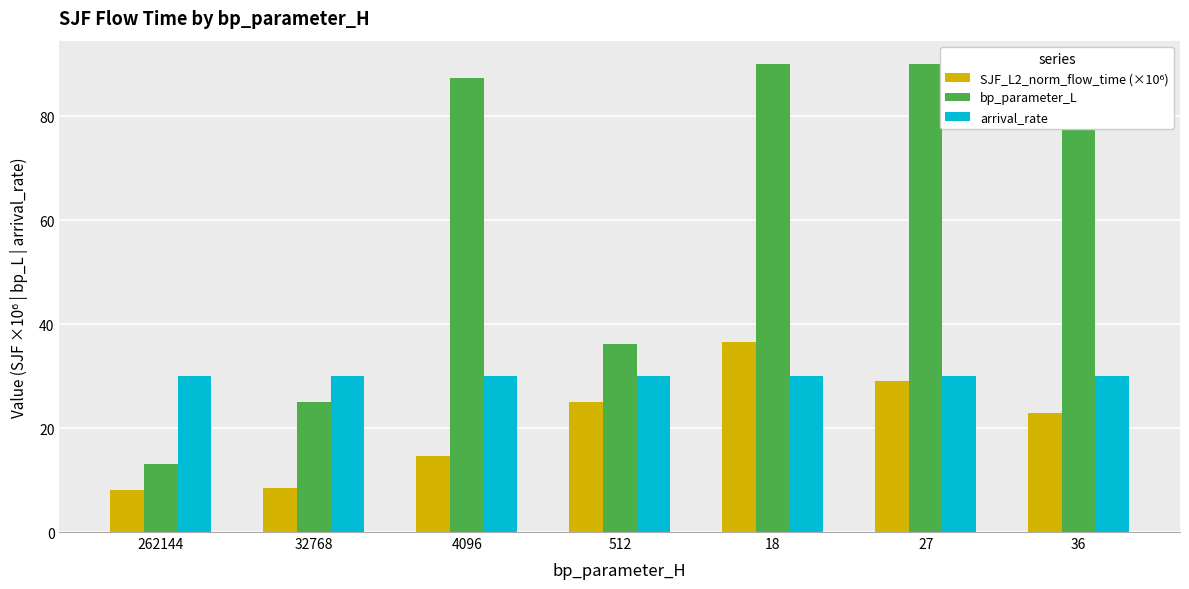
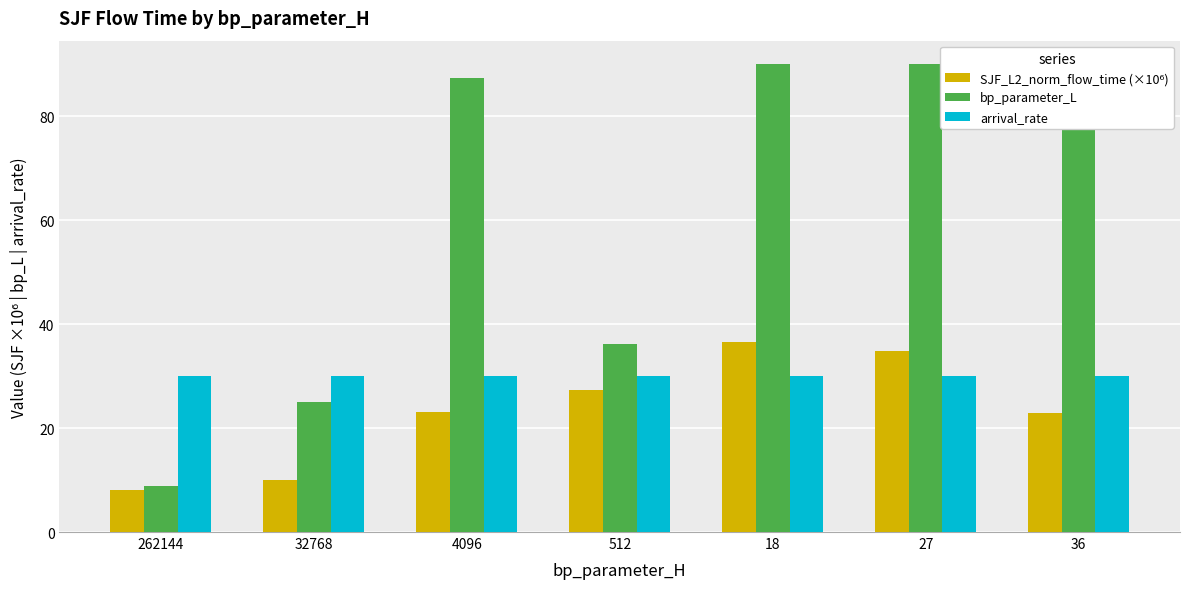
bp_parameter_L, 262144: 13 -> 9
SJF_L2_norm_flow_time (×10⁶), 32768: 8 -> 10
SJF_L2_norm_flow_time (×10⁶), 4096: 15 -> 23
SJF_L2_norm_flow_time (×10⁶), 512: 25 -> 27
SJF_L2_norm_flow_time (×10⁶), 27: 29 -> 35
